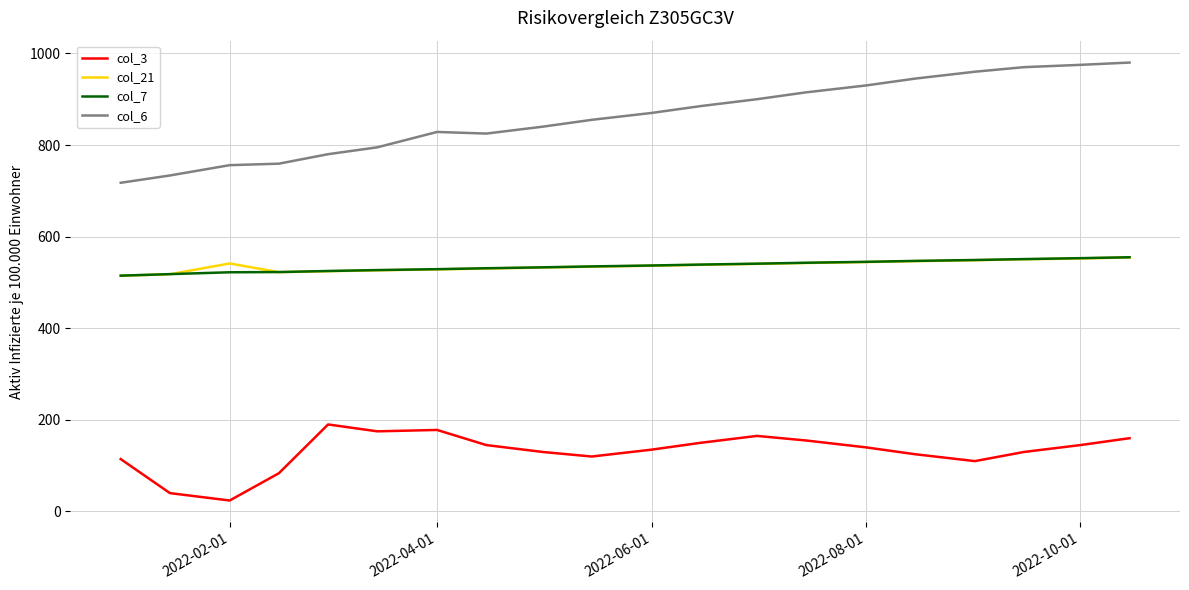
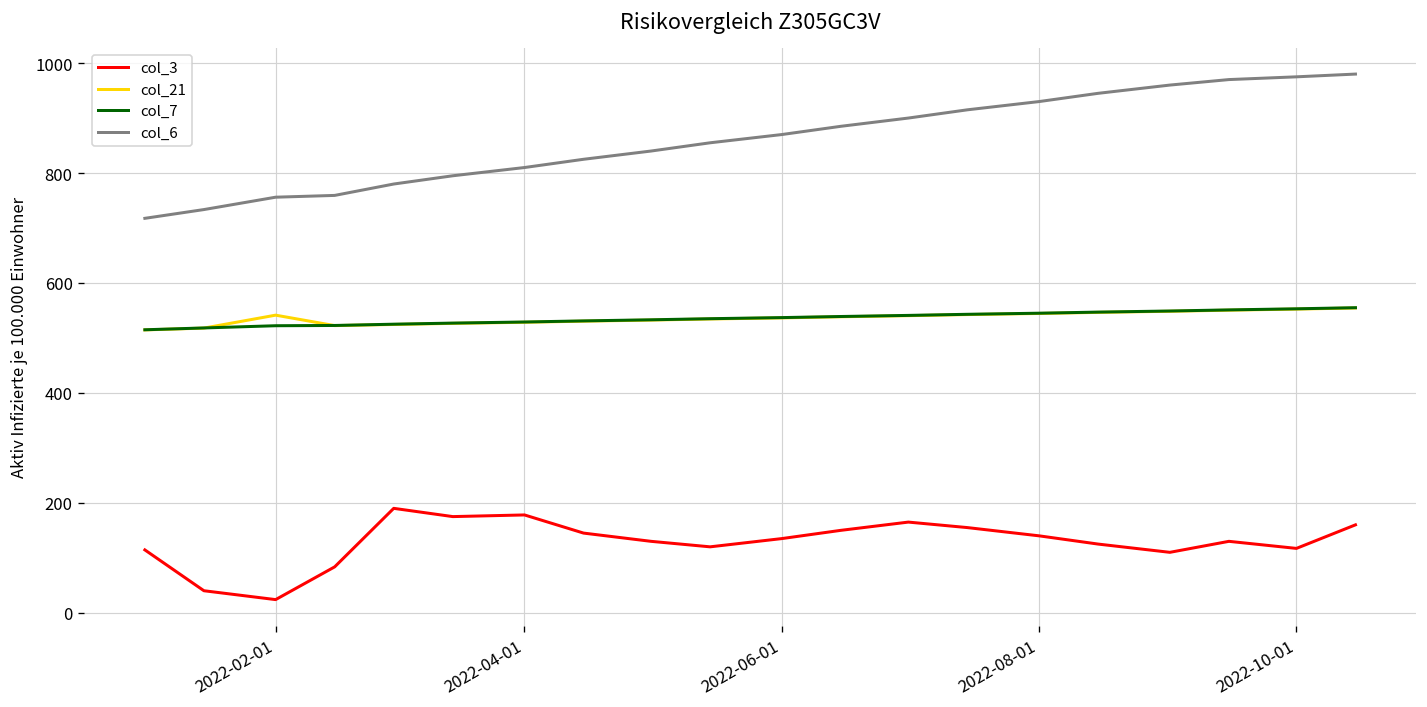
col_6, 2022-04-01: 830 -> 810
col_3, 2022-10-01: 150 -> 120
